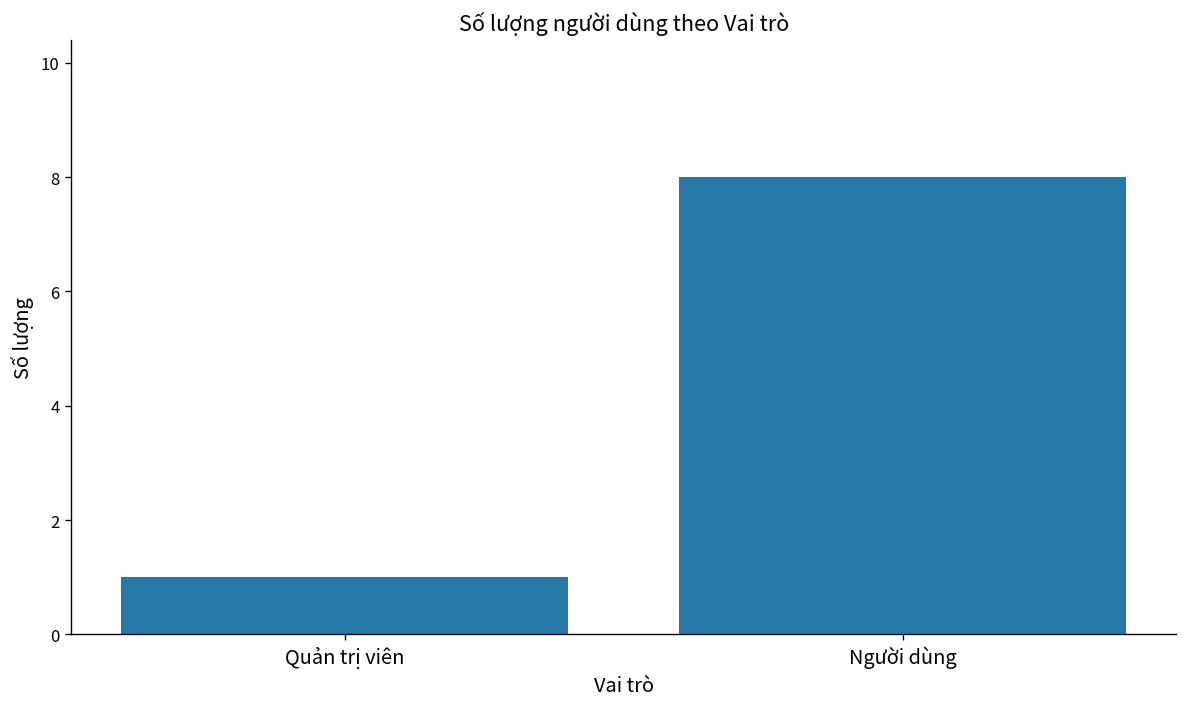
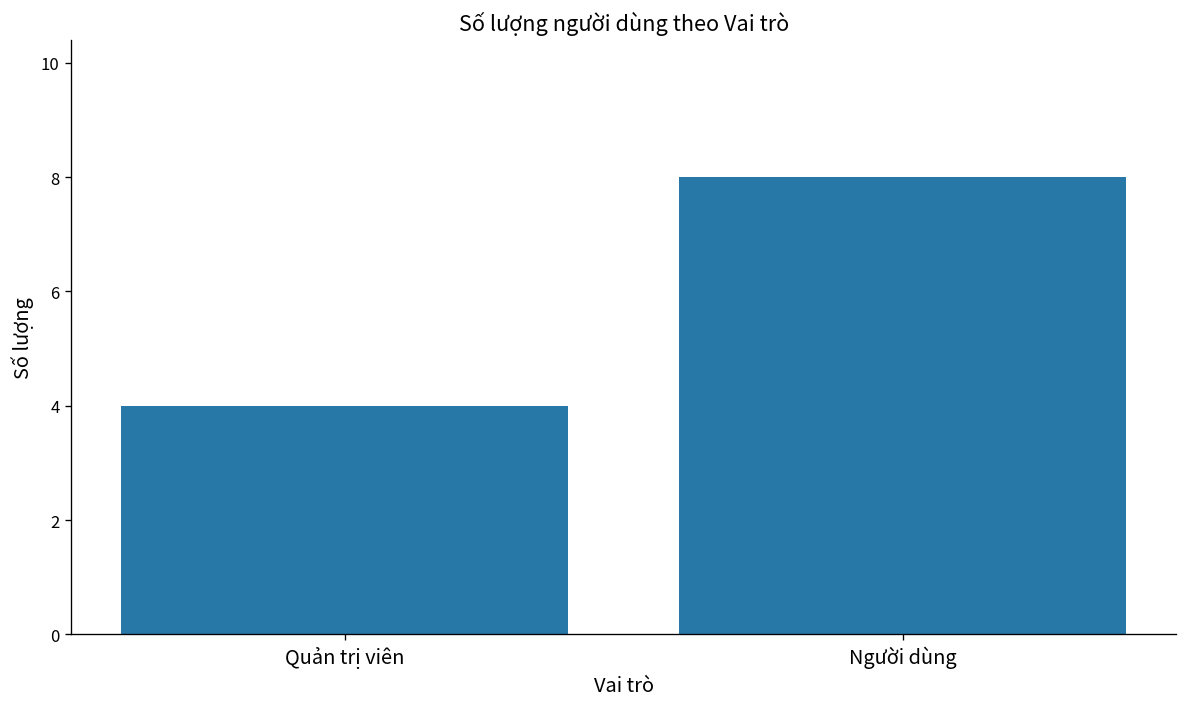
Quản trị viên: 1 -> 4
